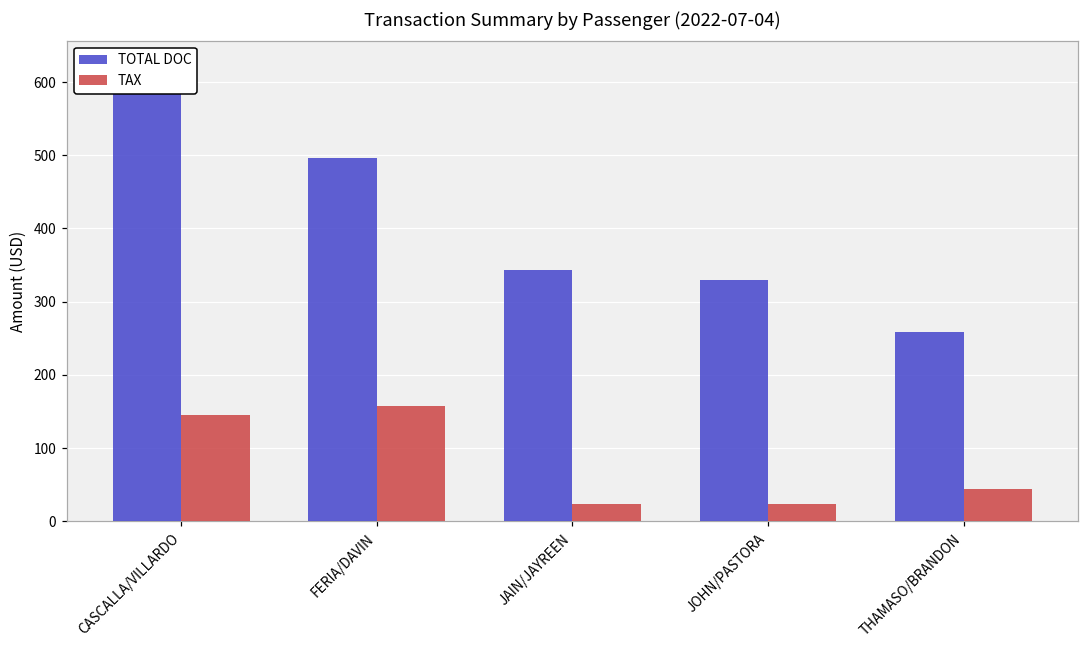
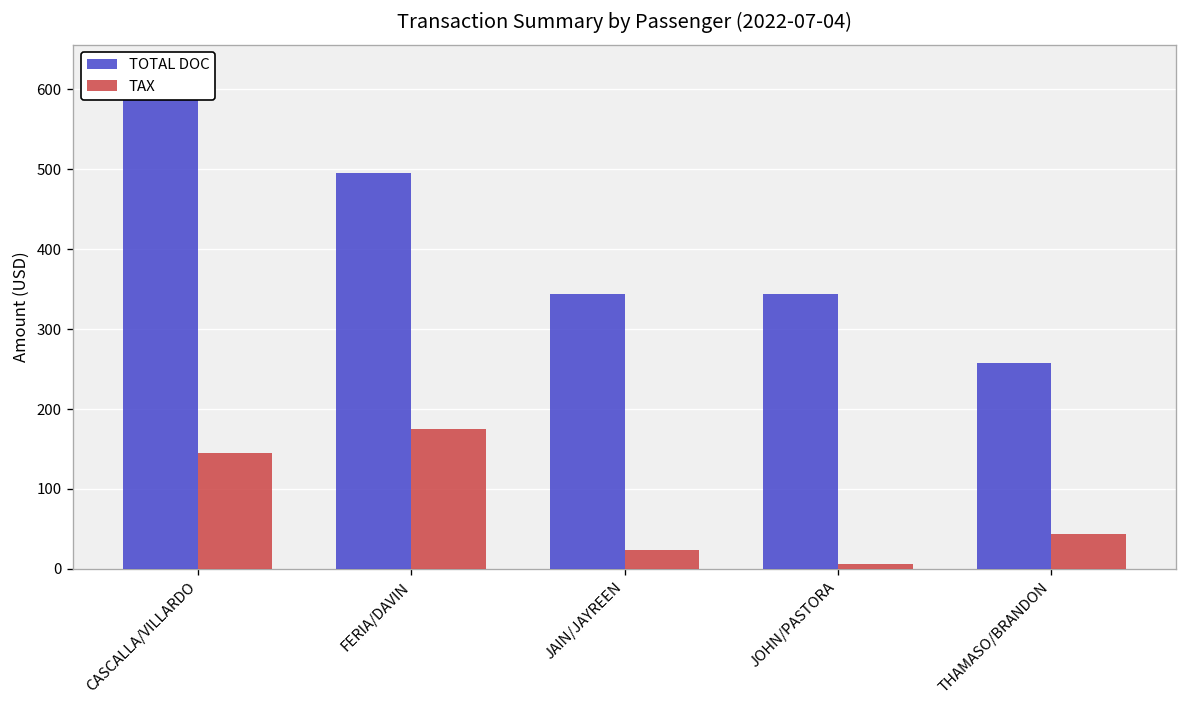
TAX, FERIA/DAVIN: 160 -> 170
TOTAL DOC, JOHN/PASTORA: 330 -> 340
TAX, JOHN/PASTORA: 20 -> 10
